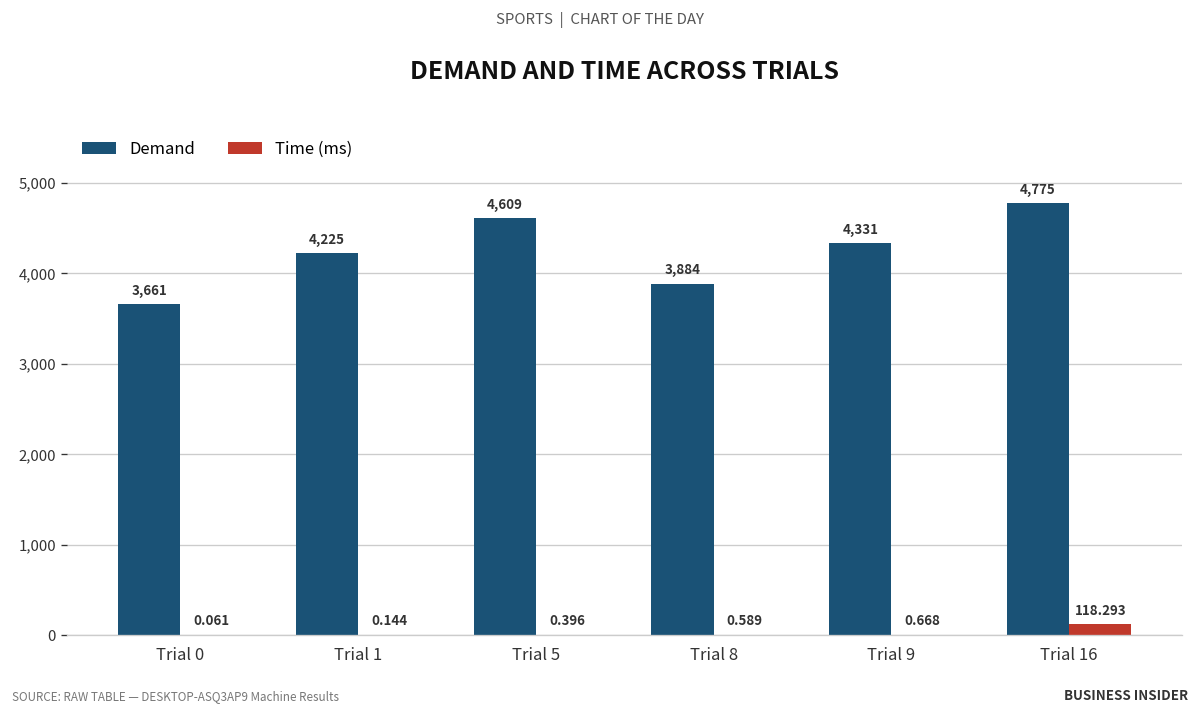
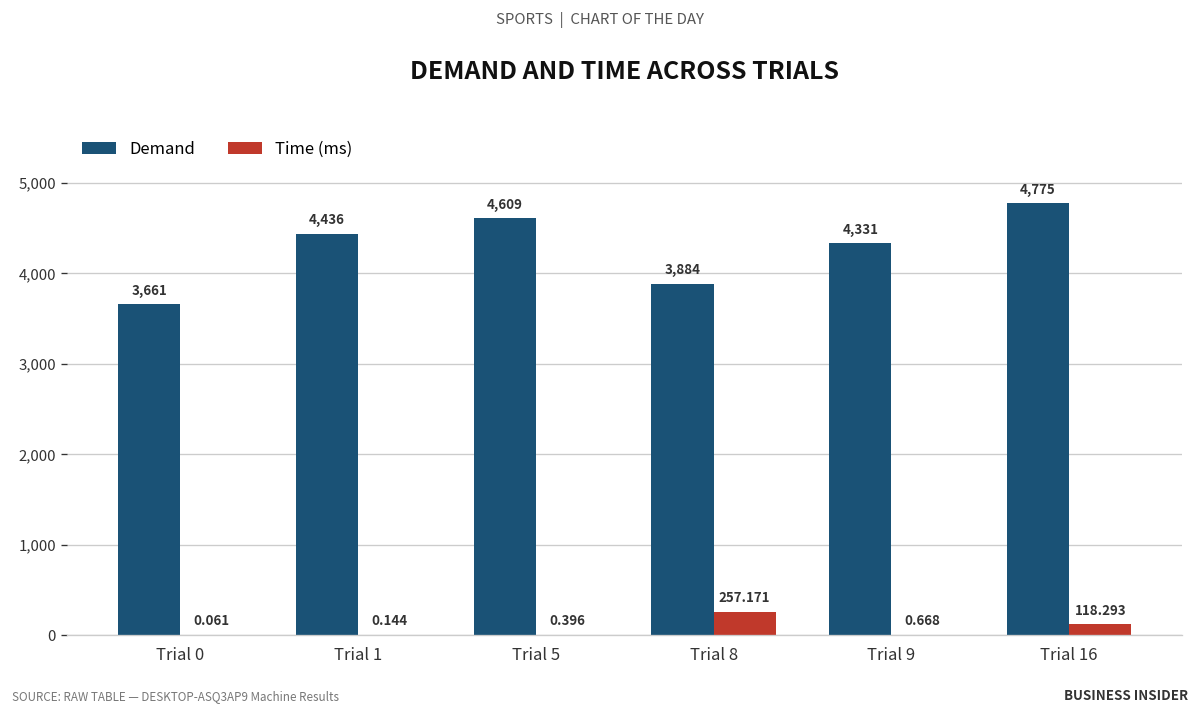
Demand, Trial 1: 4,225 -> 4,436
Time (ms), Trial 8: 0.589 -> 257.171
